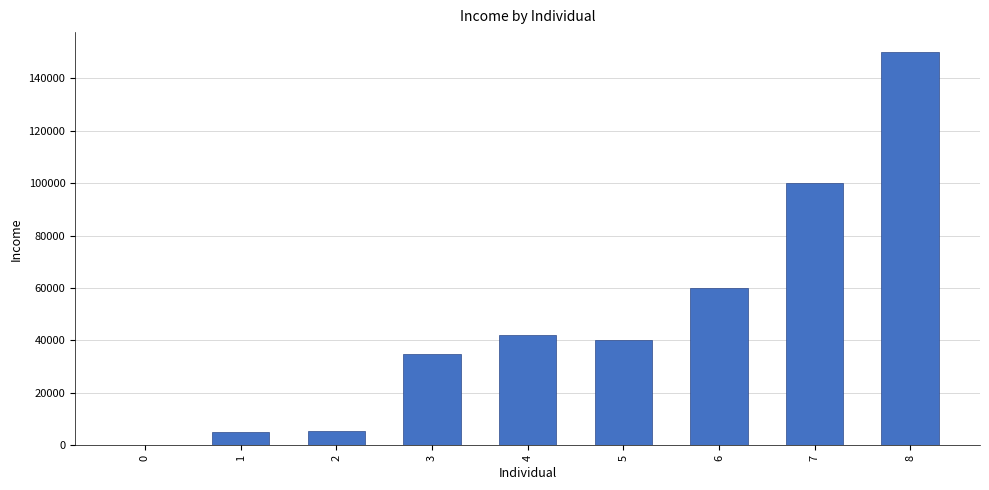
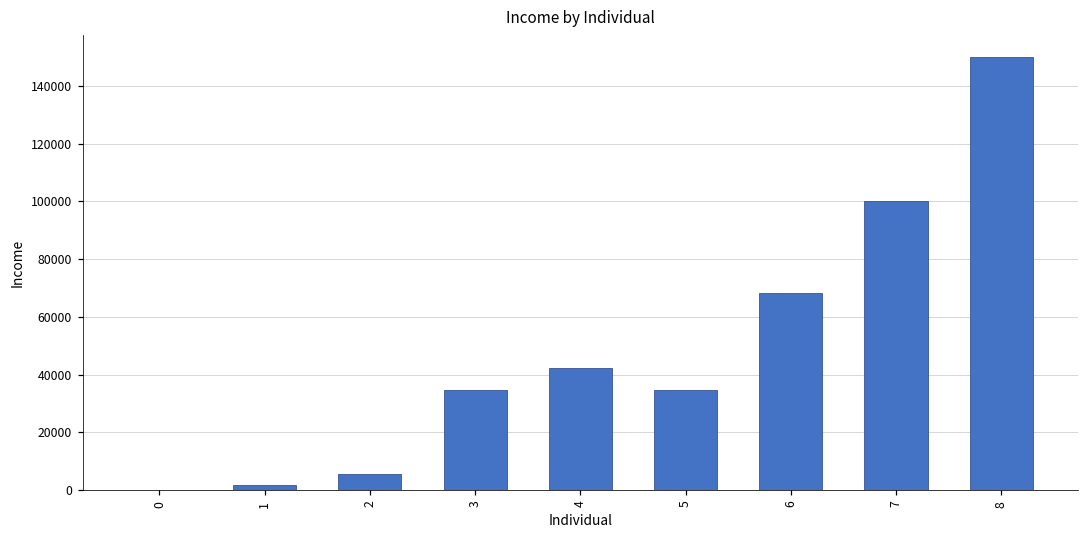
1: 5000 -> 2000
5: 40000 -> 35000
6: 60000 -> 68000
